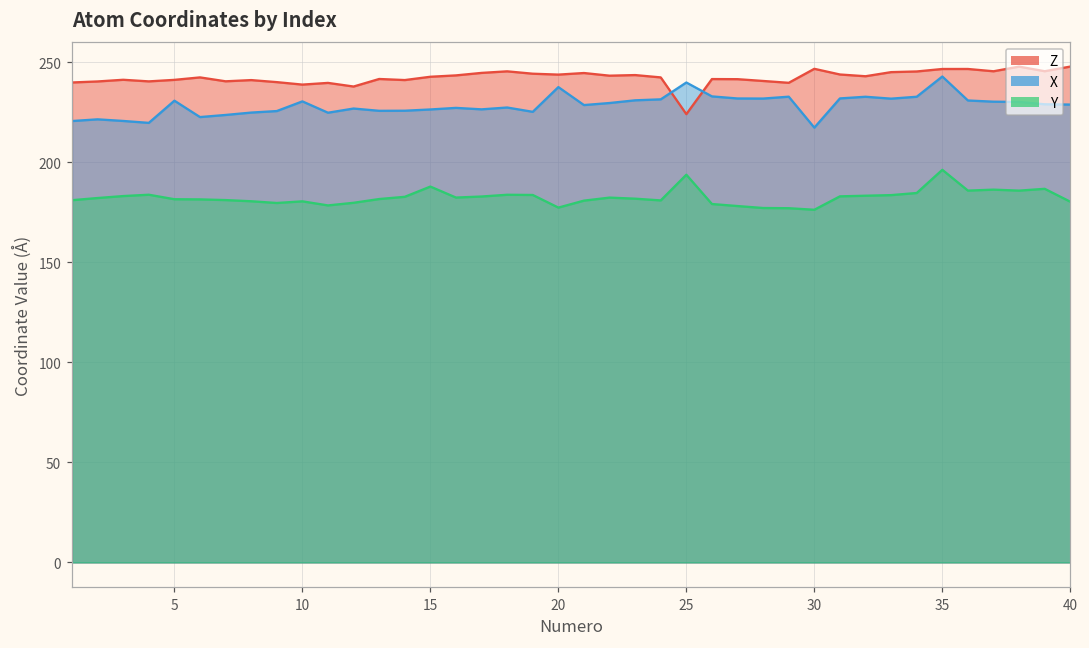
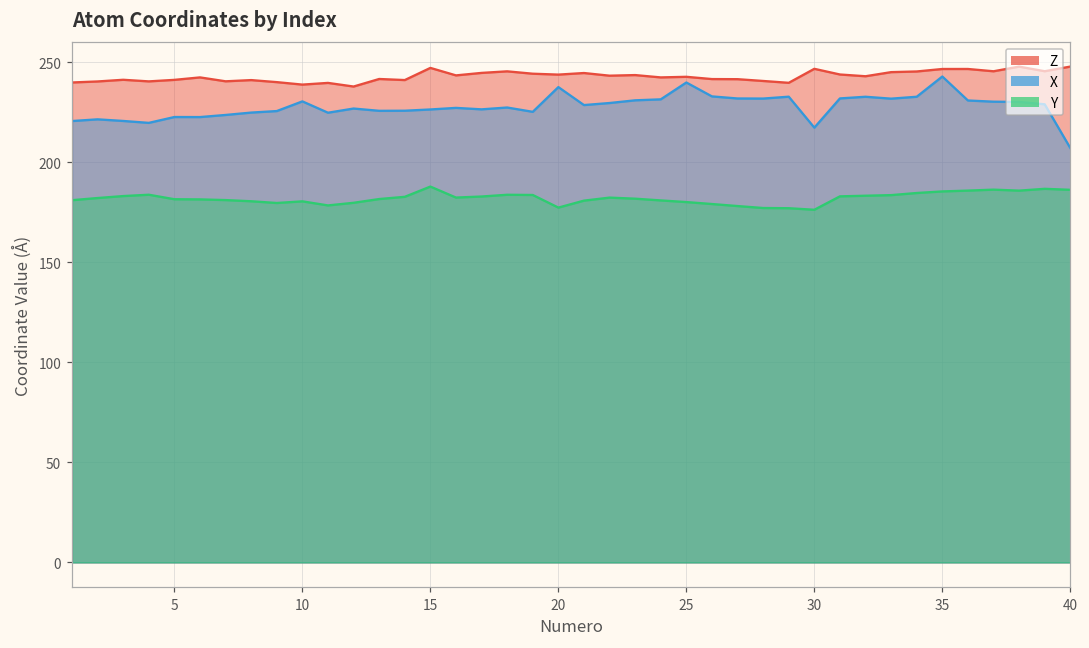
X, 5: 231 -> 223
Z, 15: 243 -> 247
Z, 25: 224 -> 243
Y, 25: 194 -> 180
Y, 35: 196 -> 185
X, 40: 229 -> 207
Y, 40: 180 -> 186
